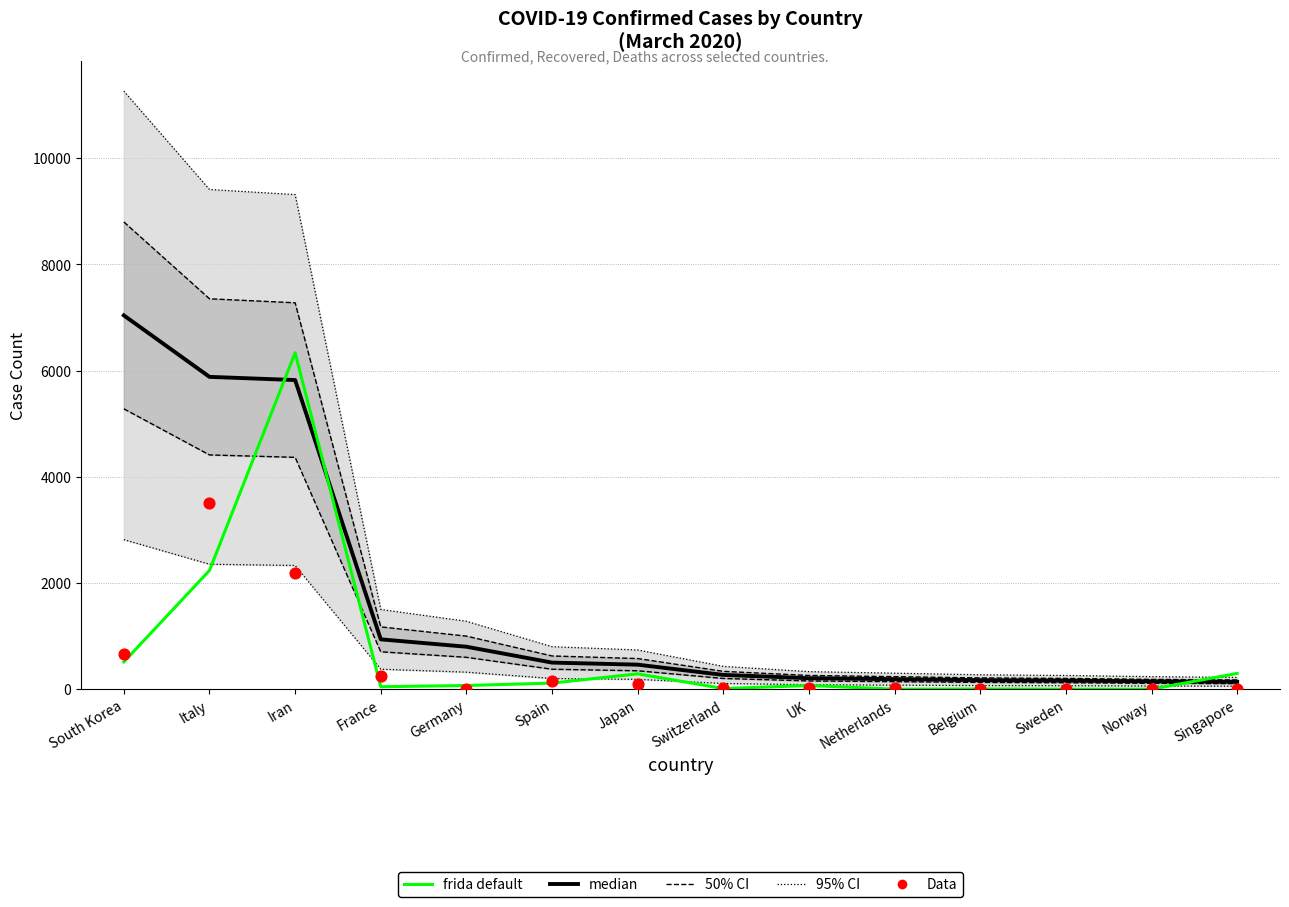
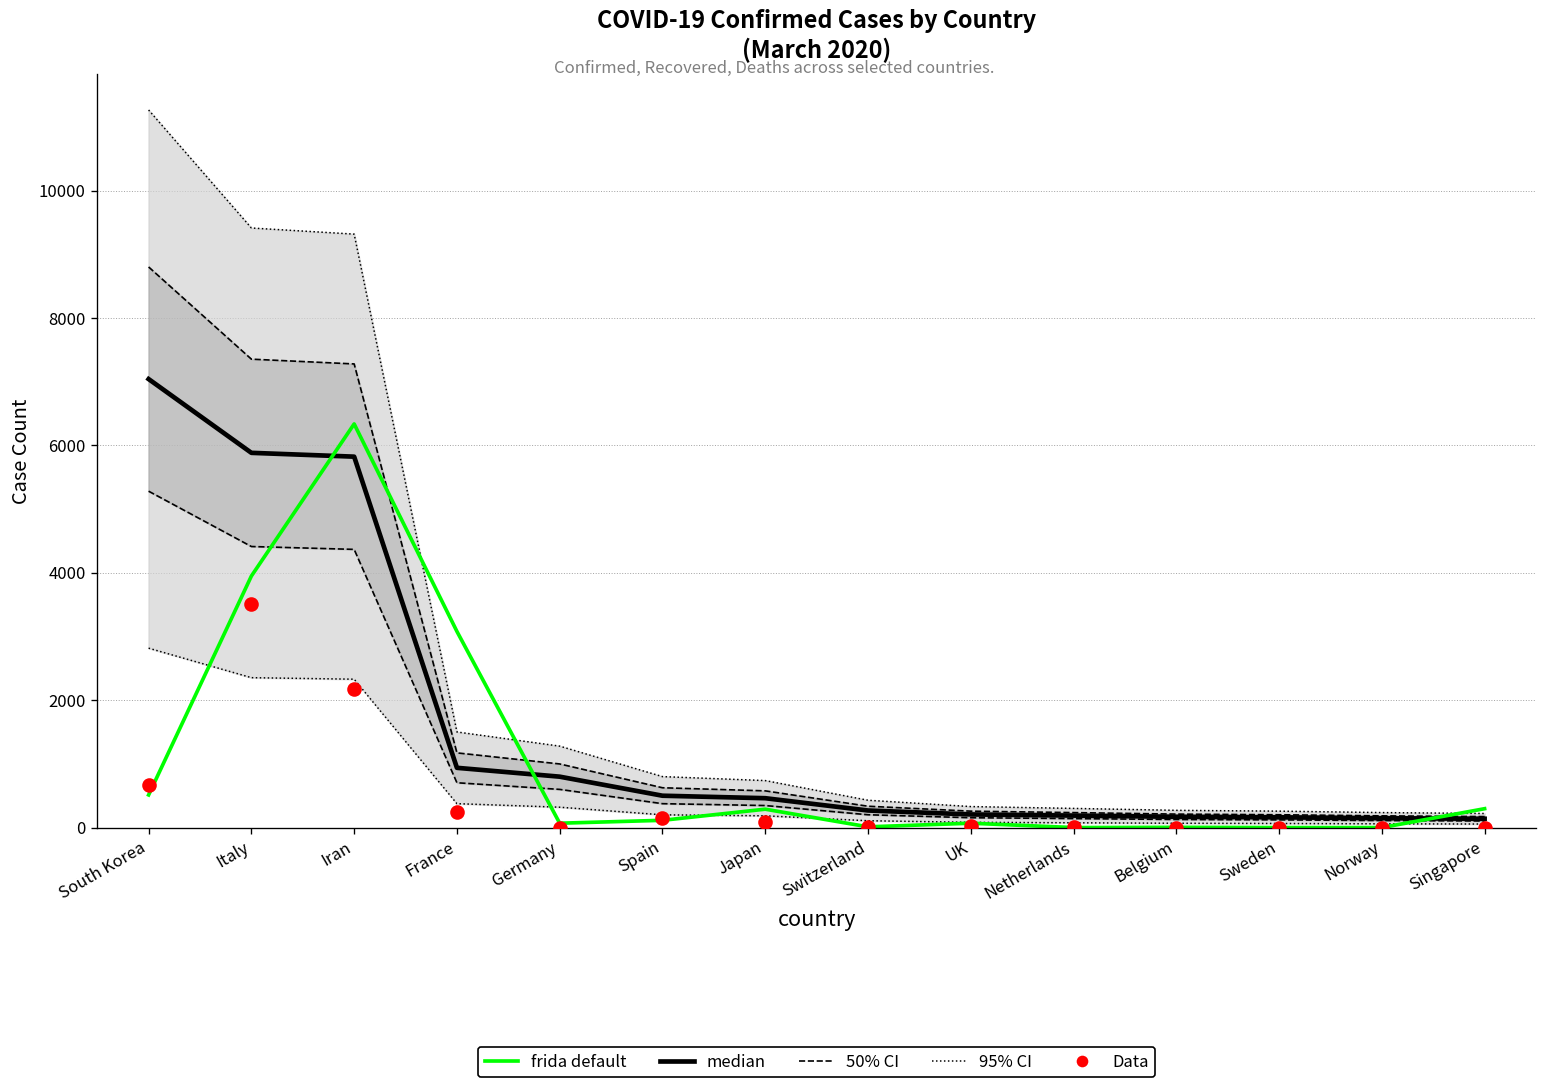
frida default, Italy: 2200 -> 3900
frida default, France: 0 -> 3100
